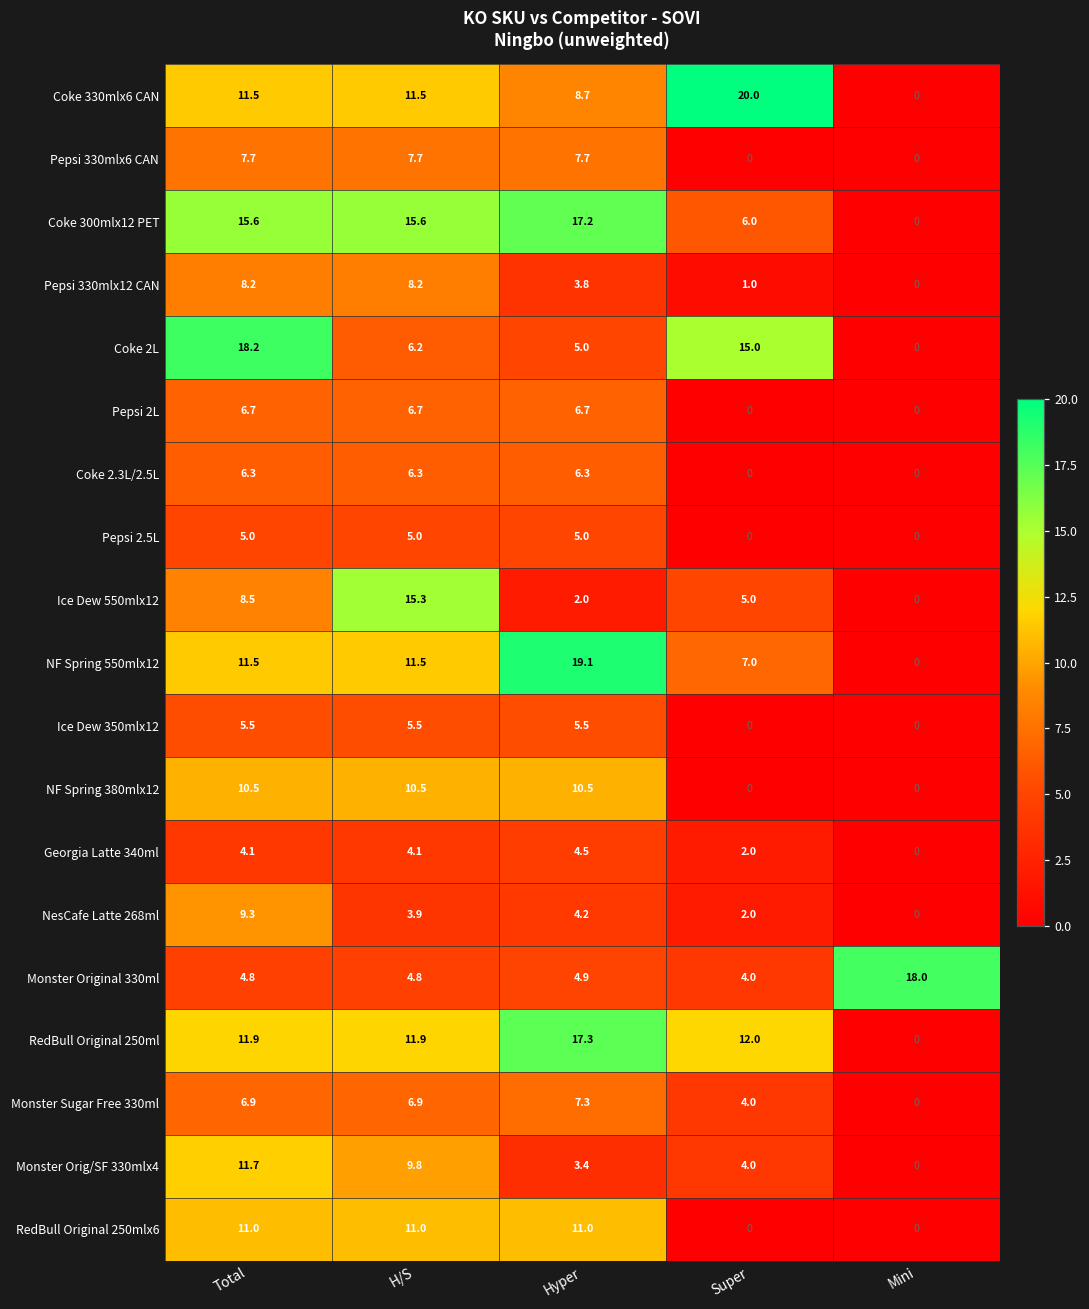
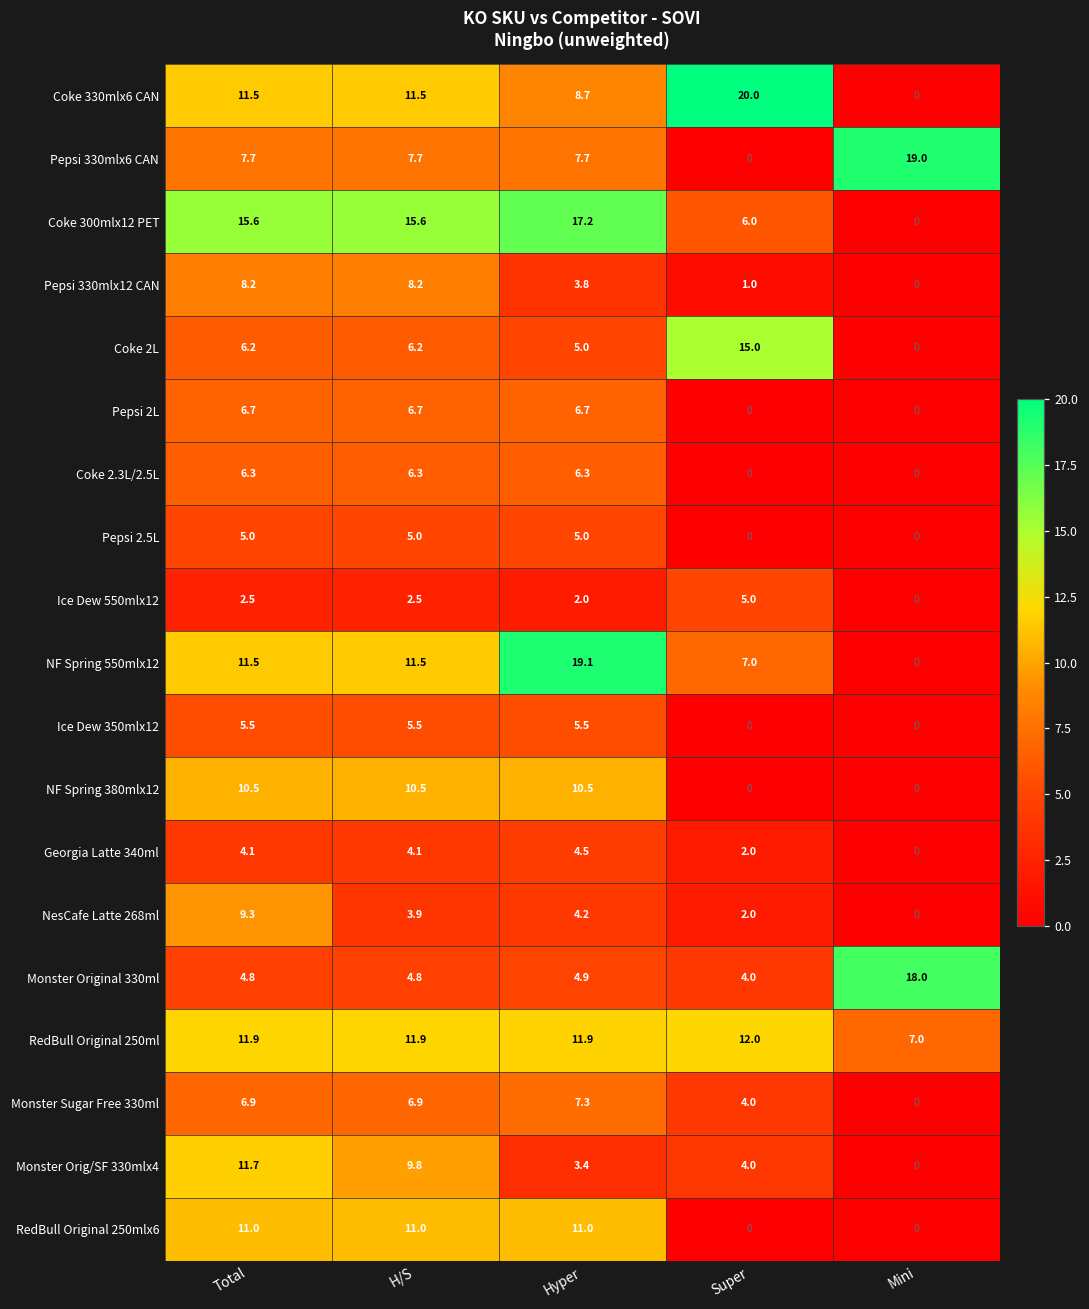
Pepsi 330mlx6 CAN, Mini: 0 -> 19.0
Coke 2L, Total: 18.2 -> 6.2
Ice Dew 550mlx12, Total: 8.5 -> 2.5
Ice Dew 550mlx12, H/S: 15.3 -> 2.5
RedBull Original 250ml, Hyper: 17.3 -> 11.9
RedBull Original 250ml, Mini: 0 -> 7.0
